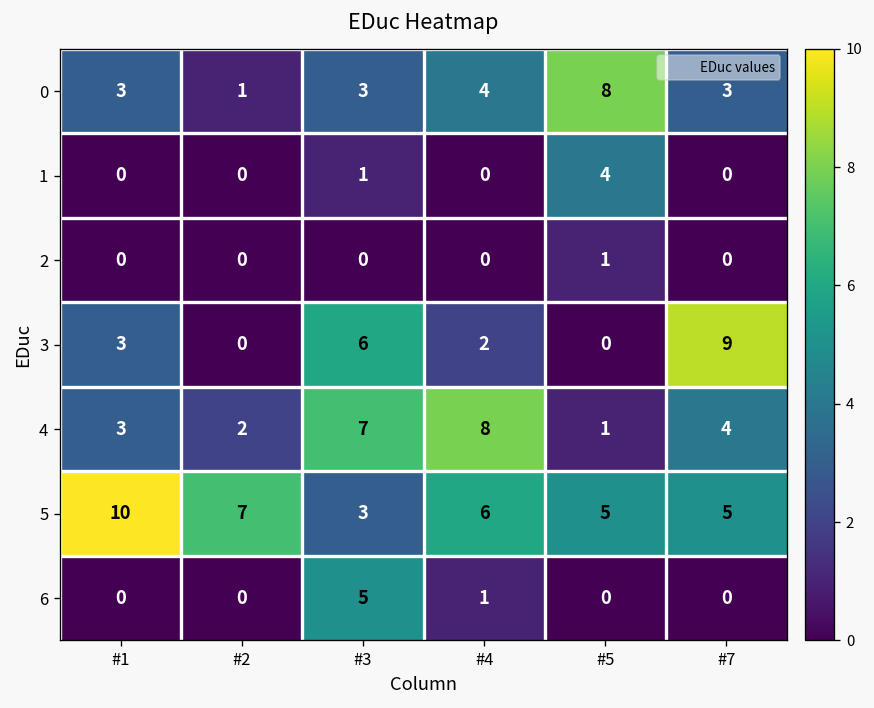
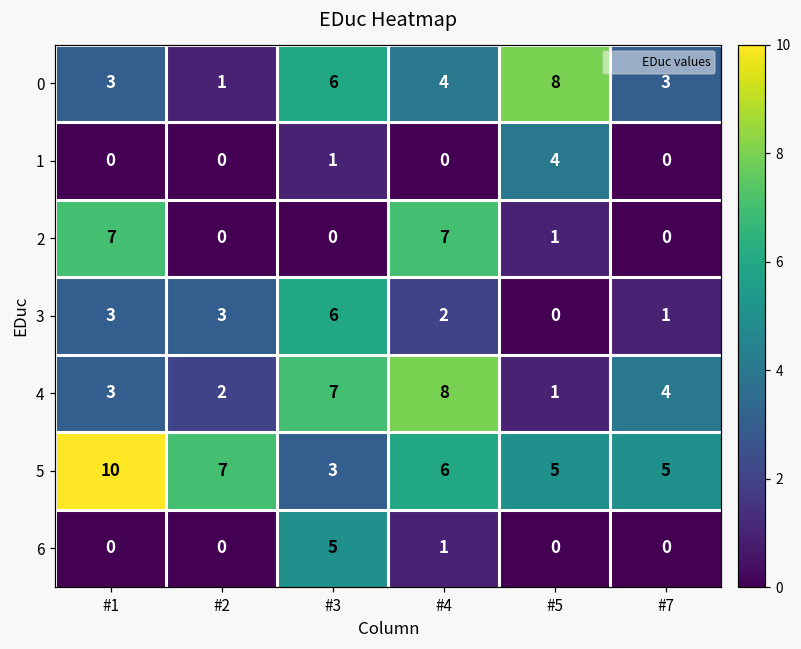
0, #3: 3 -> 6
2, #1: 0 -> 7
2, #4: 0 -> 7
3, #2: 0 -> 3
3, #7: 9 -> 1
